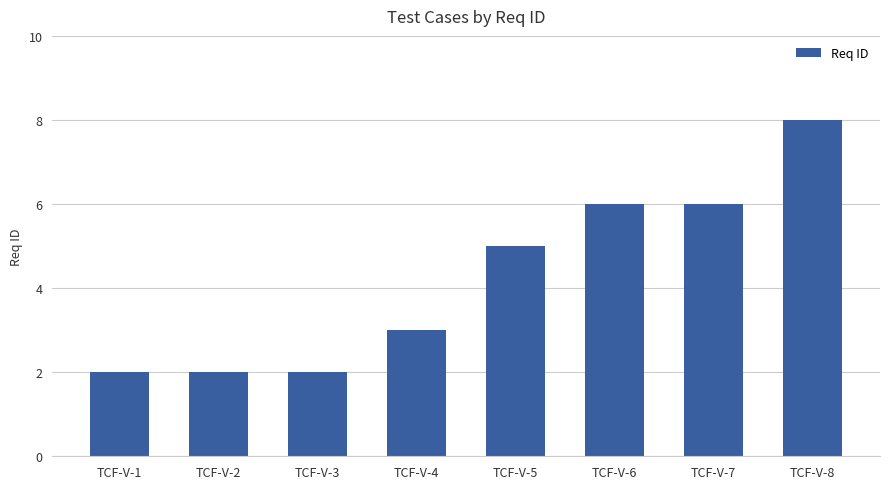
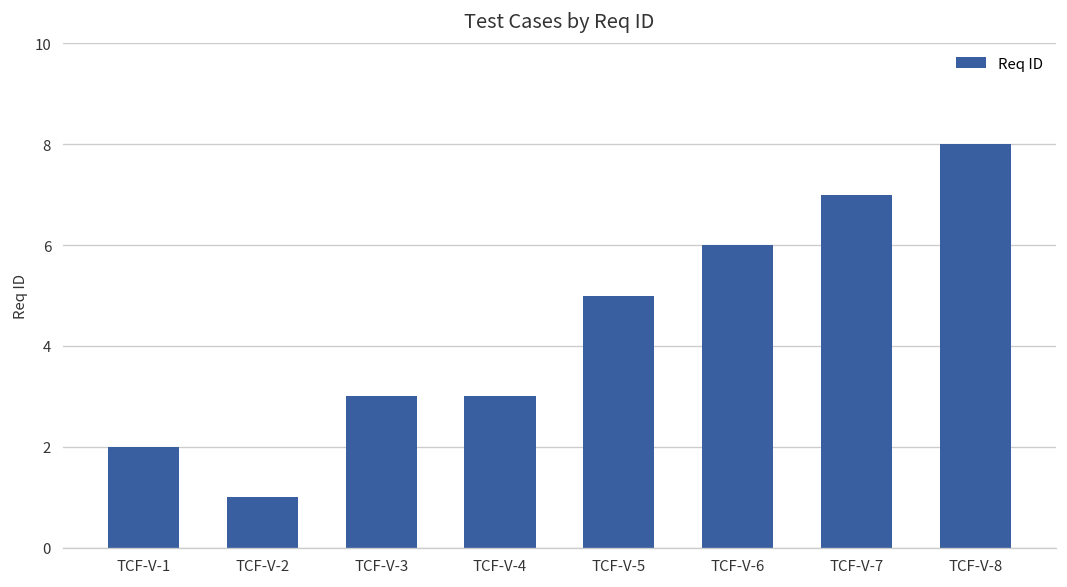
TCF-V-2: 2 -> 1
TCF-V-3: 2 -> 3
TCF-V-7: 6 -> 7
